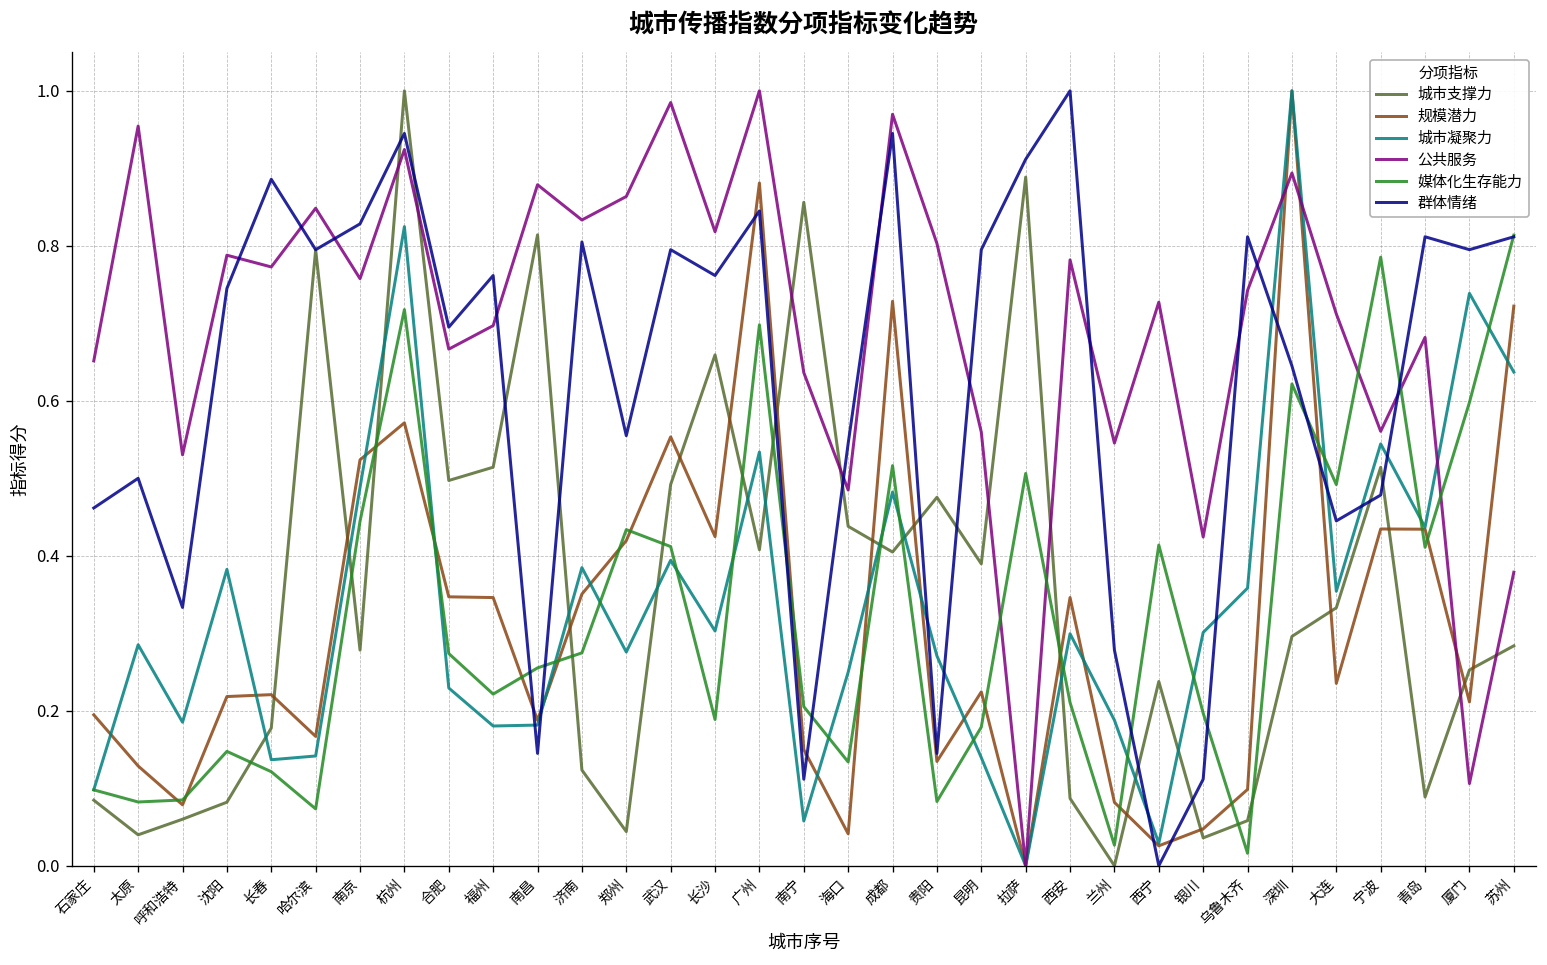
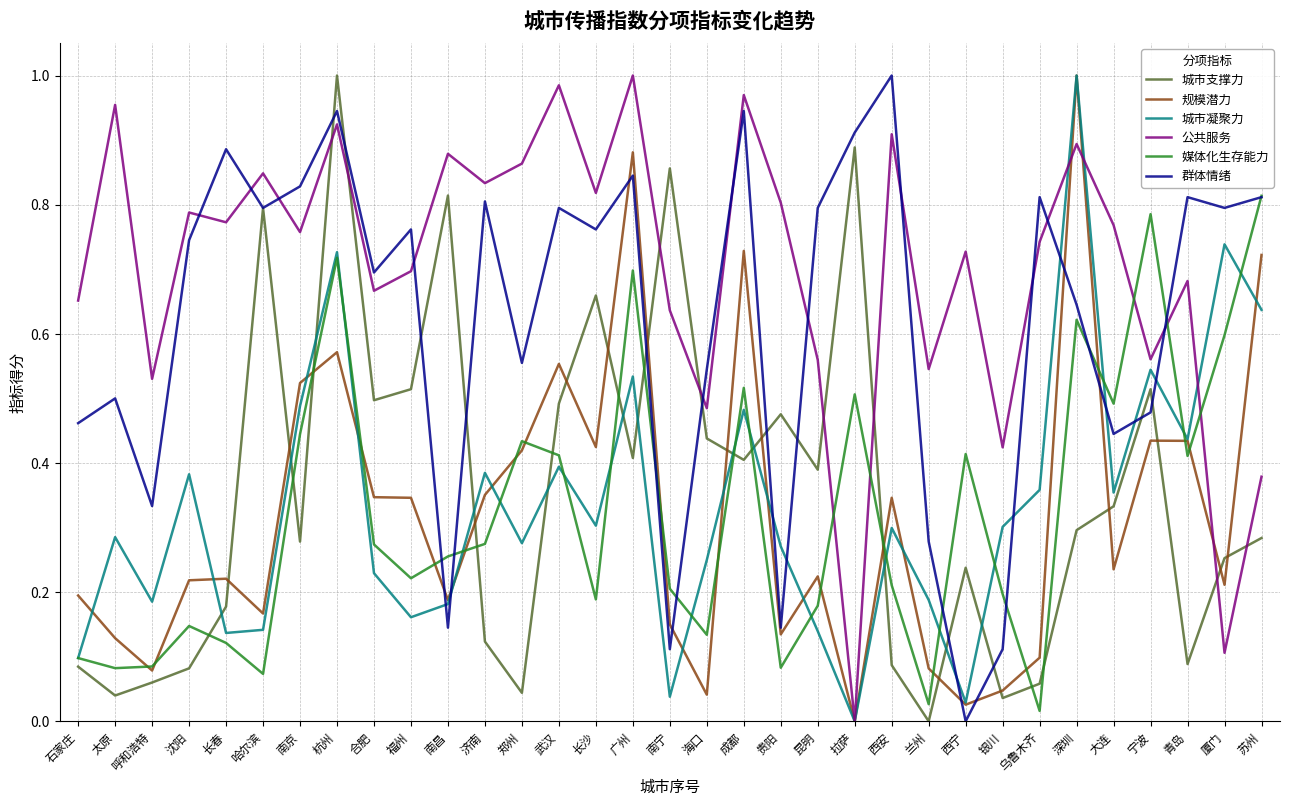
城市凝聚力, 杭州: 0.82 -> 0.73
城市凝聚力, 福州: 0.18 -> 0.16
城市凝聚力, 南宁: 0.06 -> 0.04
公共服务, 西安: 0.78 -> 0.91
公共服务, 大连: 0.71 -> 0.77
